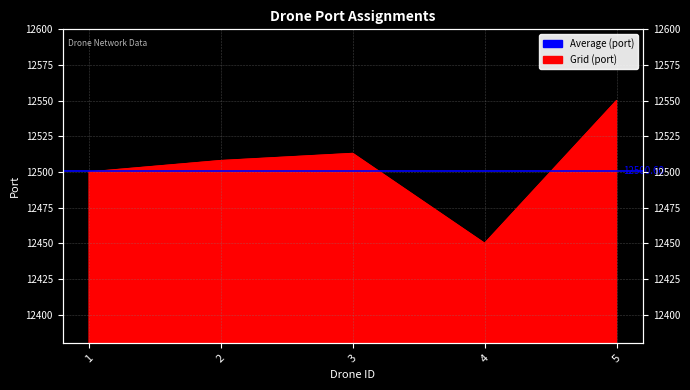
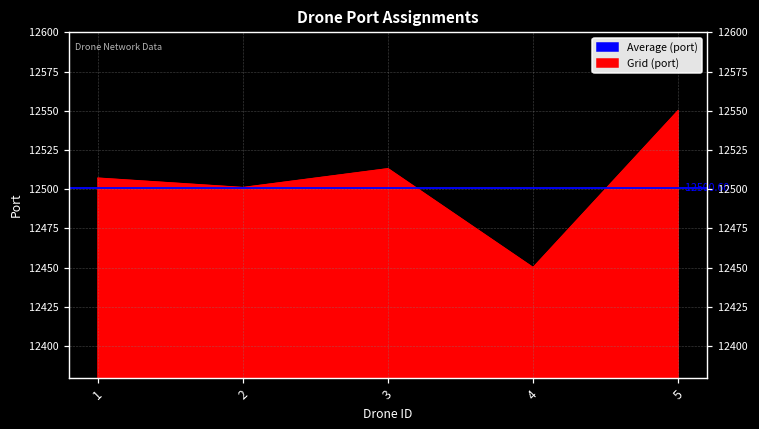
1: 12500 -> 12507
2: 12508 -> 12501
